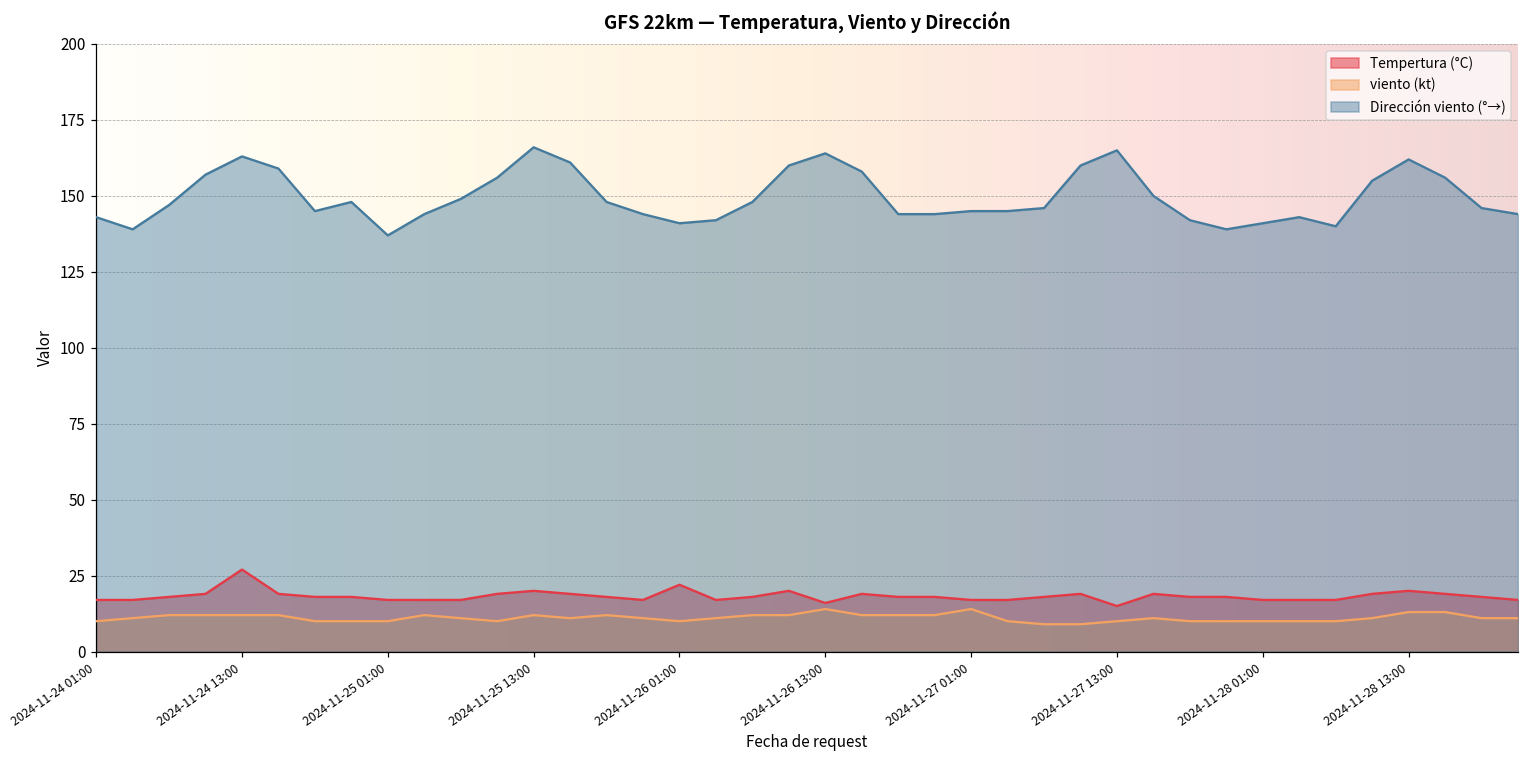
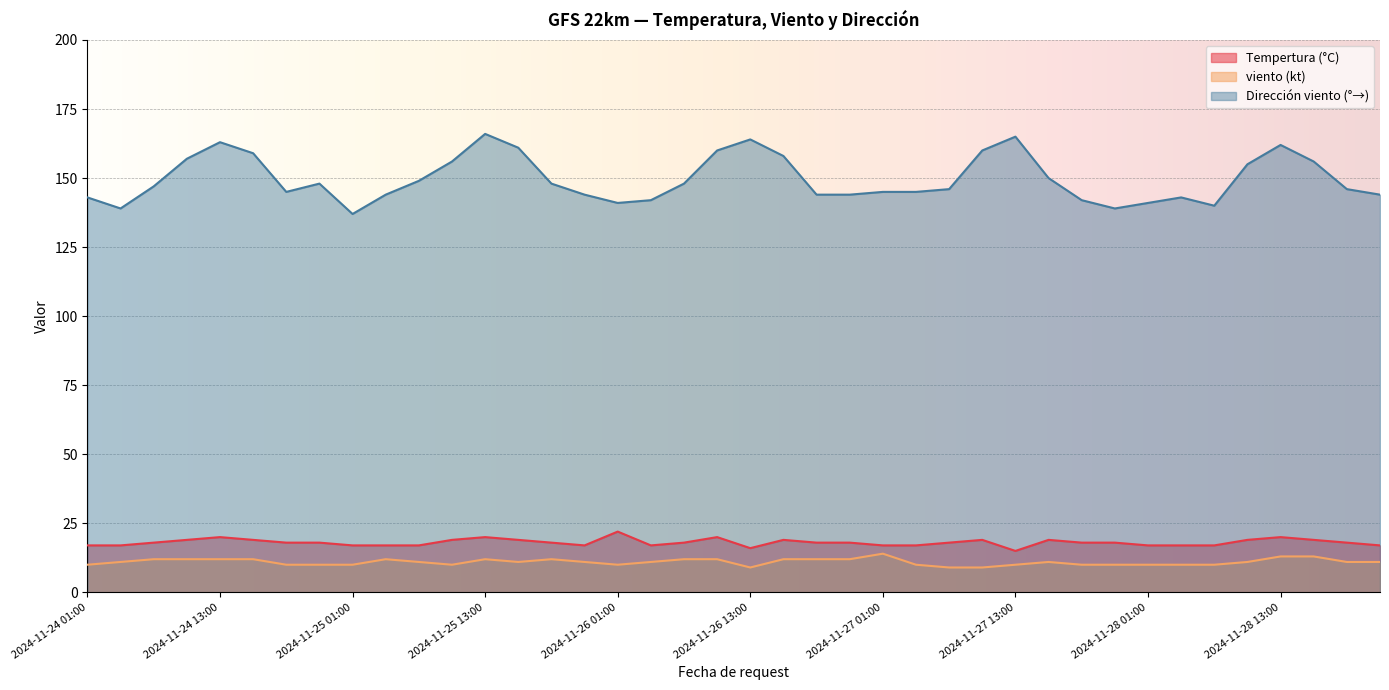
Tempertura (°C), 2024-11-24 13:00: 27 -> 20
viento (kt), 2024-11-26 13:00: 14 -> 9
